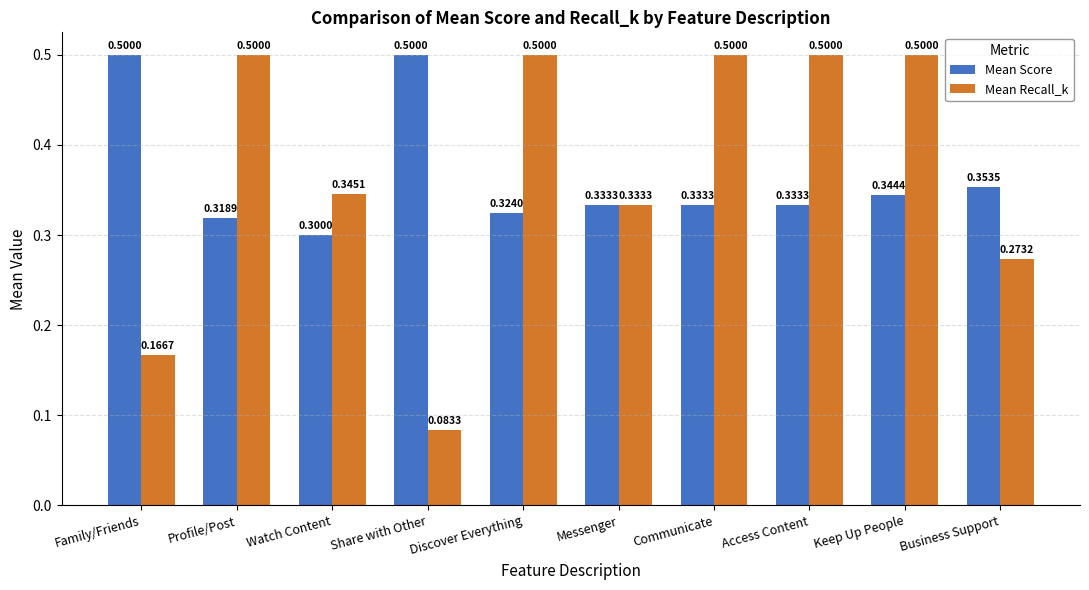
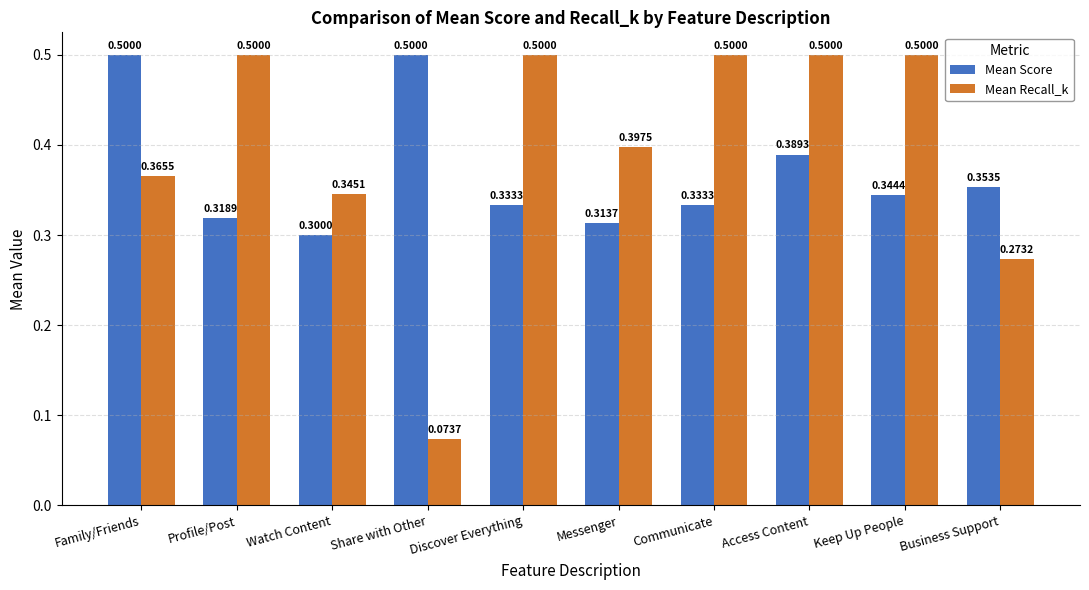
Mean Recall_k, Family/Friends: 0.1667 -> 0.3655
Mean Recall_k, Share with Other: 0.0833 -> 0.0737
Mean Score, Discover Everything: 0.3240 -> 0.3333
Mean Score, Messenger: 0.3333 -> 0.3137
Mean Recall_k, Messenger: 0.3333 -> 0.3975
Mean Score, Access Content: 0.3333 -> 0.3893
